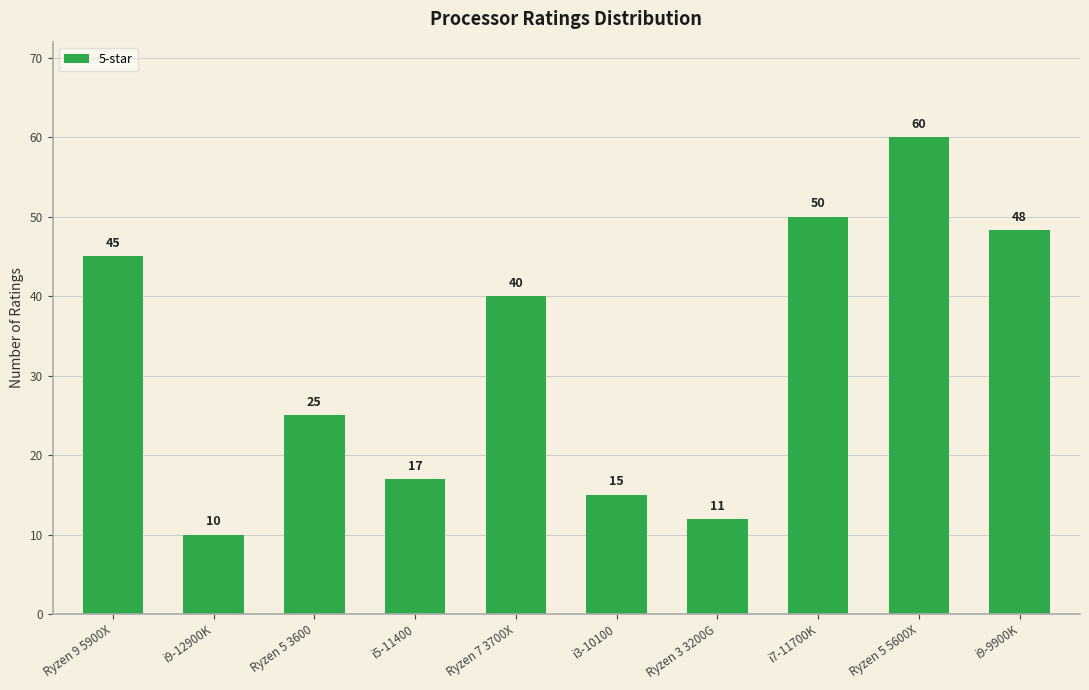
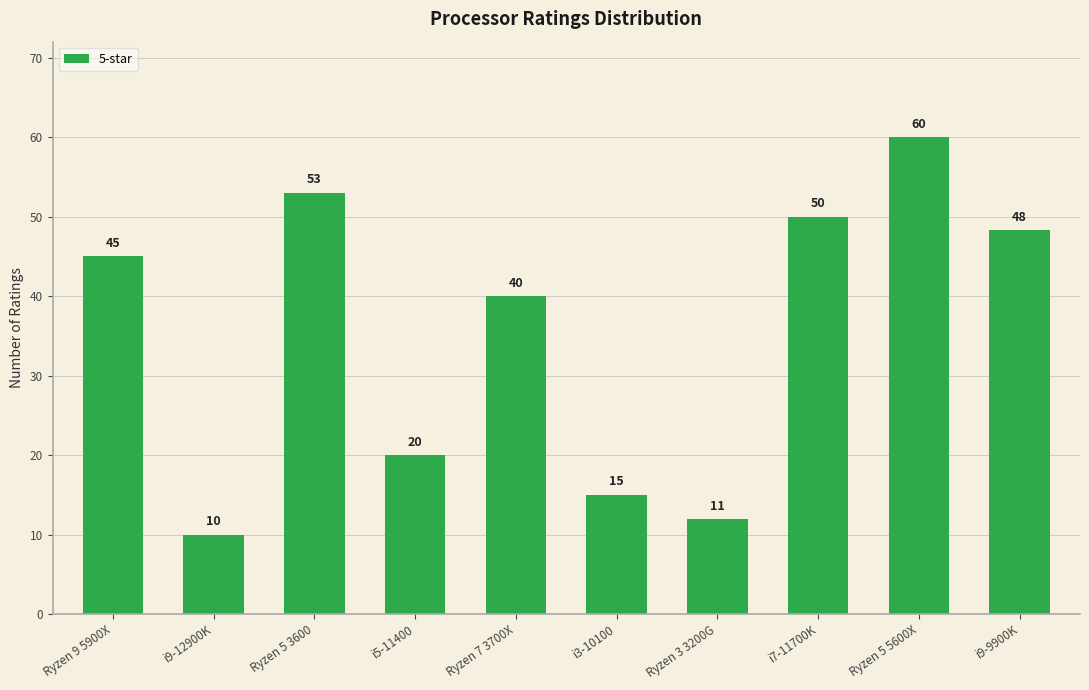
Ryzen 5 3600: 25 -> 53
i5-11400: 17 -> 20
